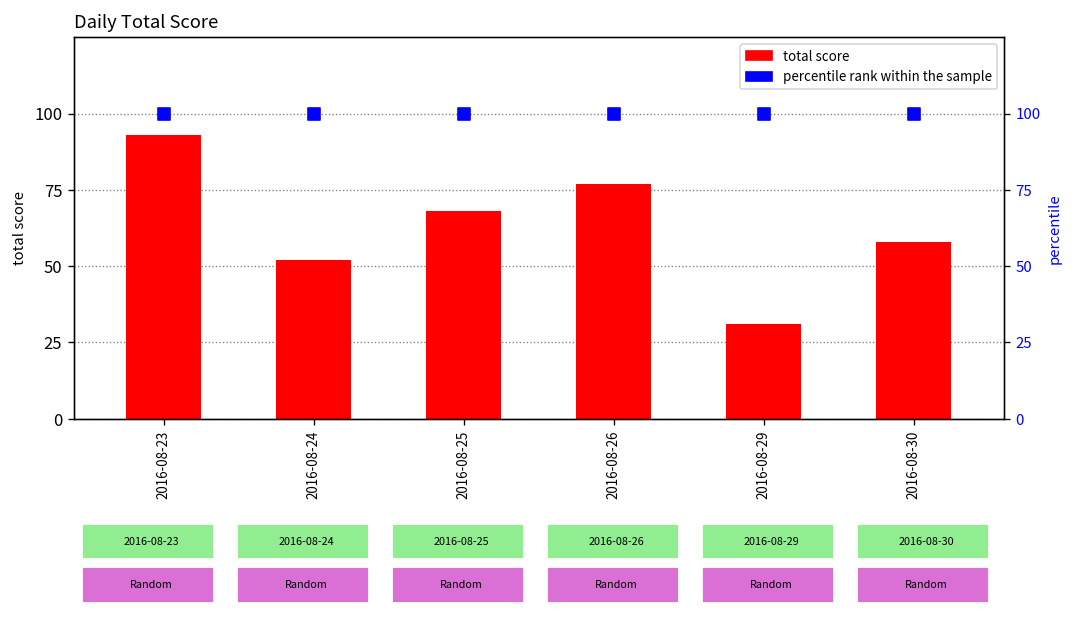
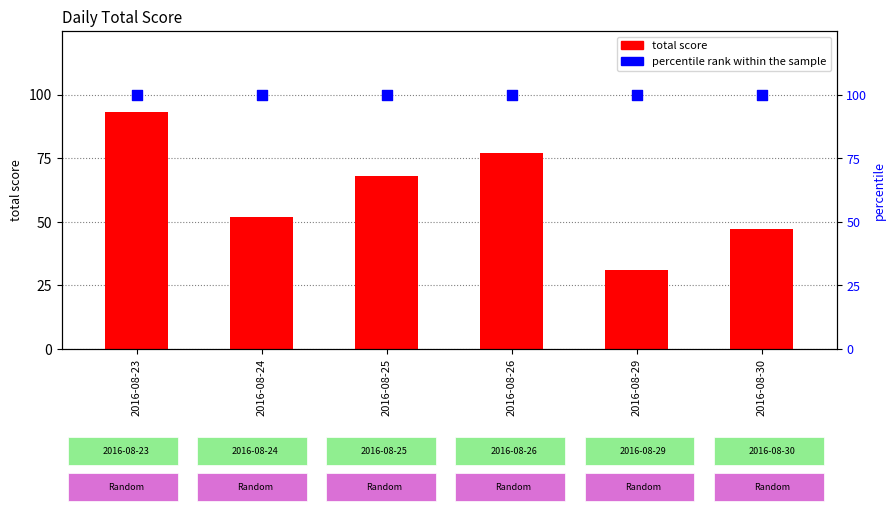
total score, 2016-08-30: 58 -> 47
